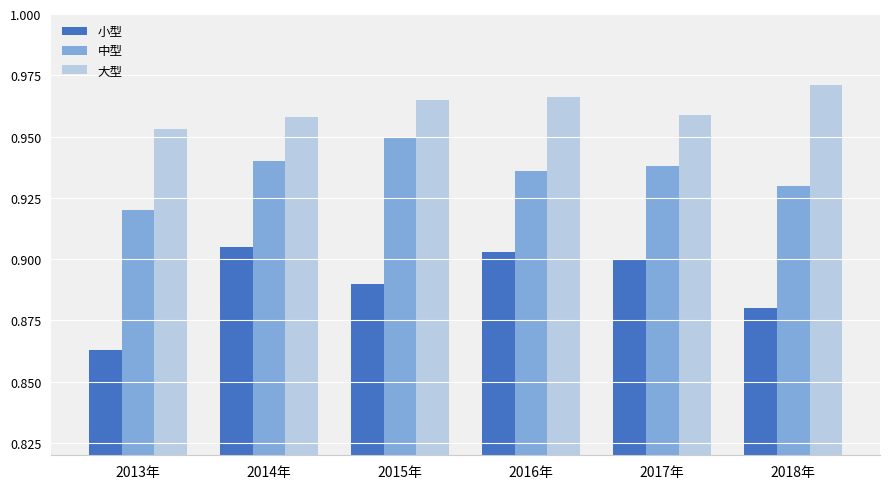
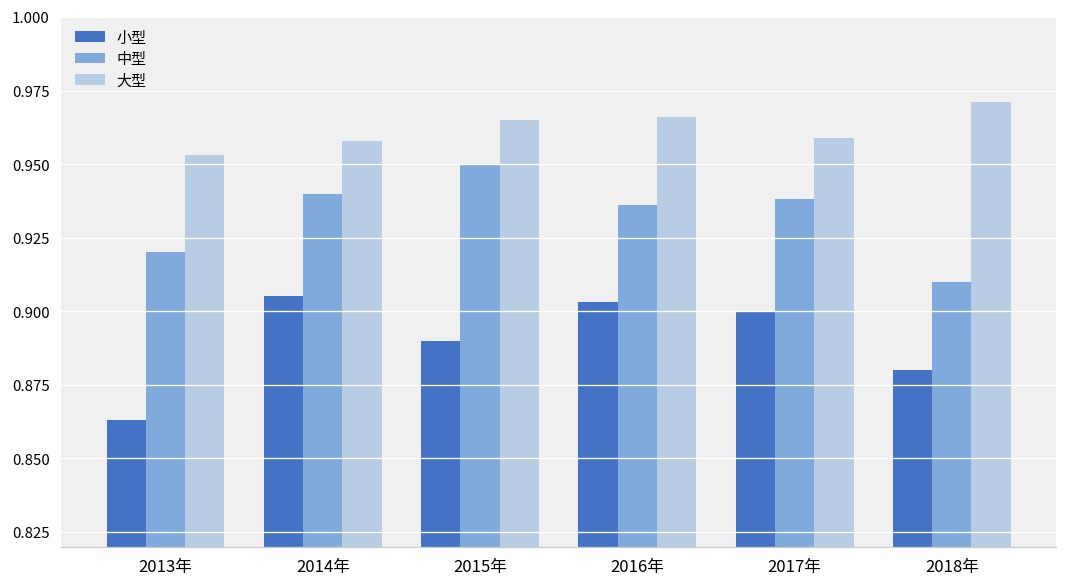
中型, 2018年: 0.93 -> 0.91
